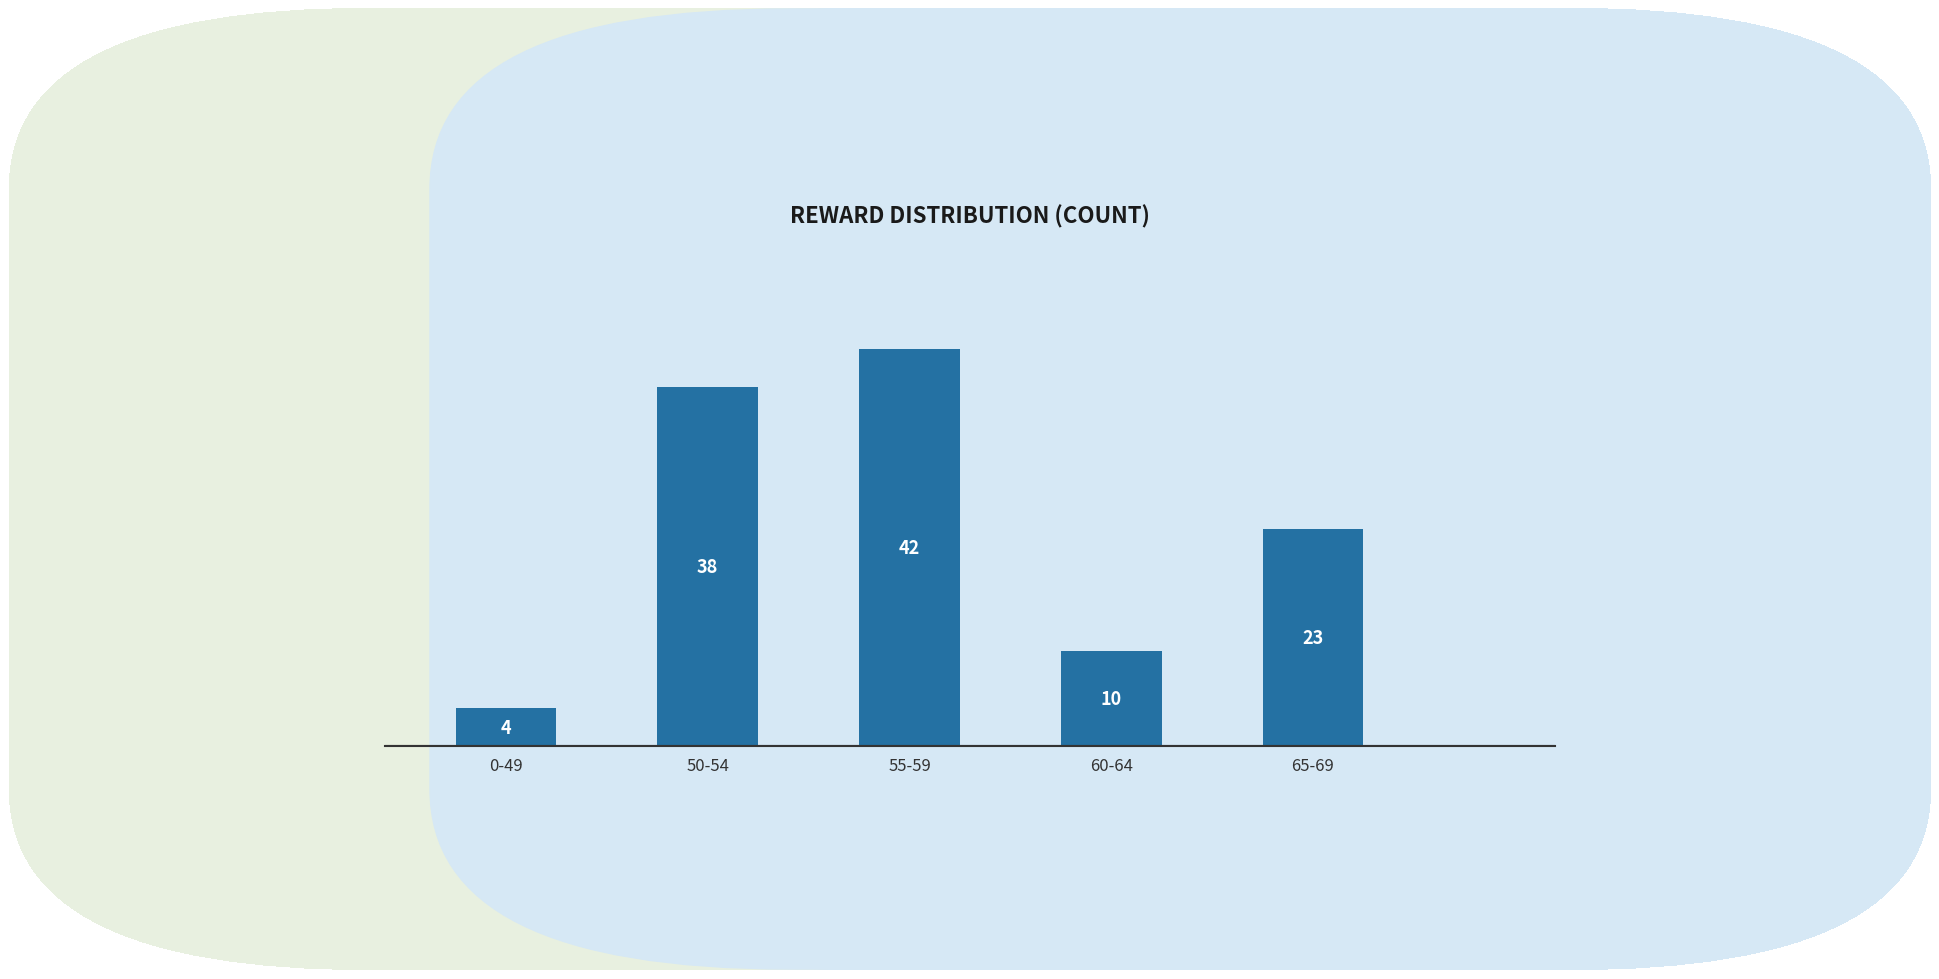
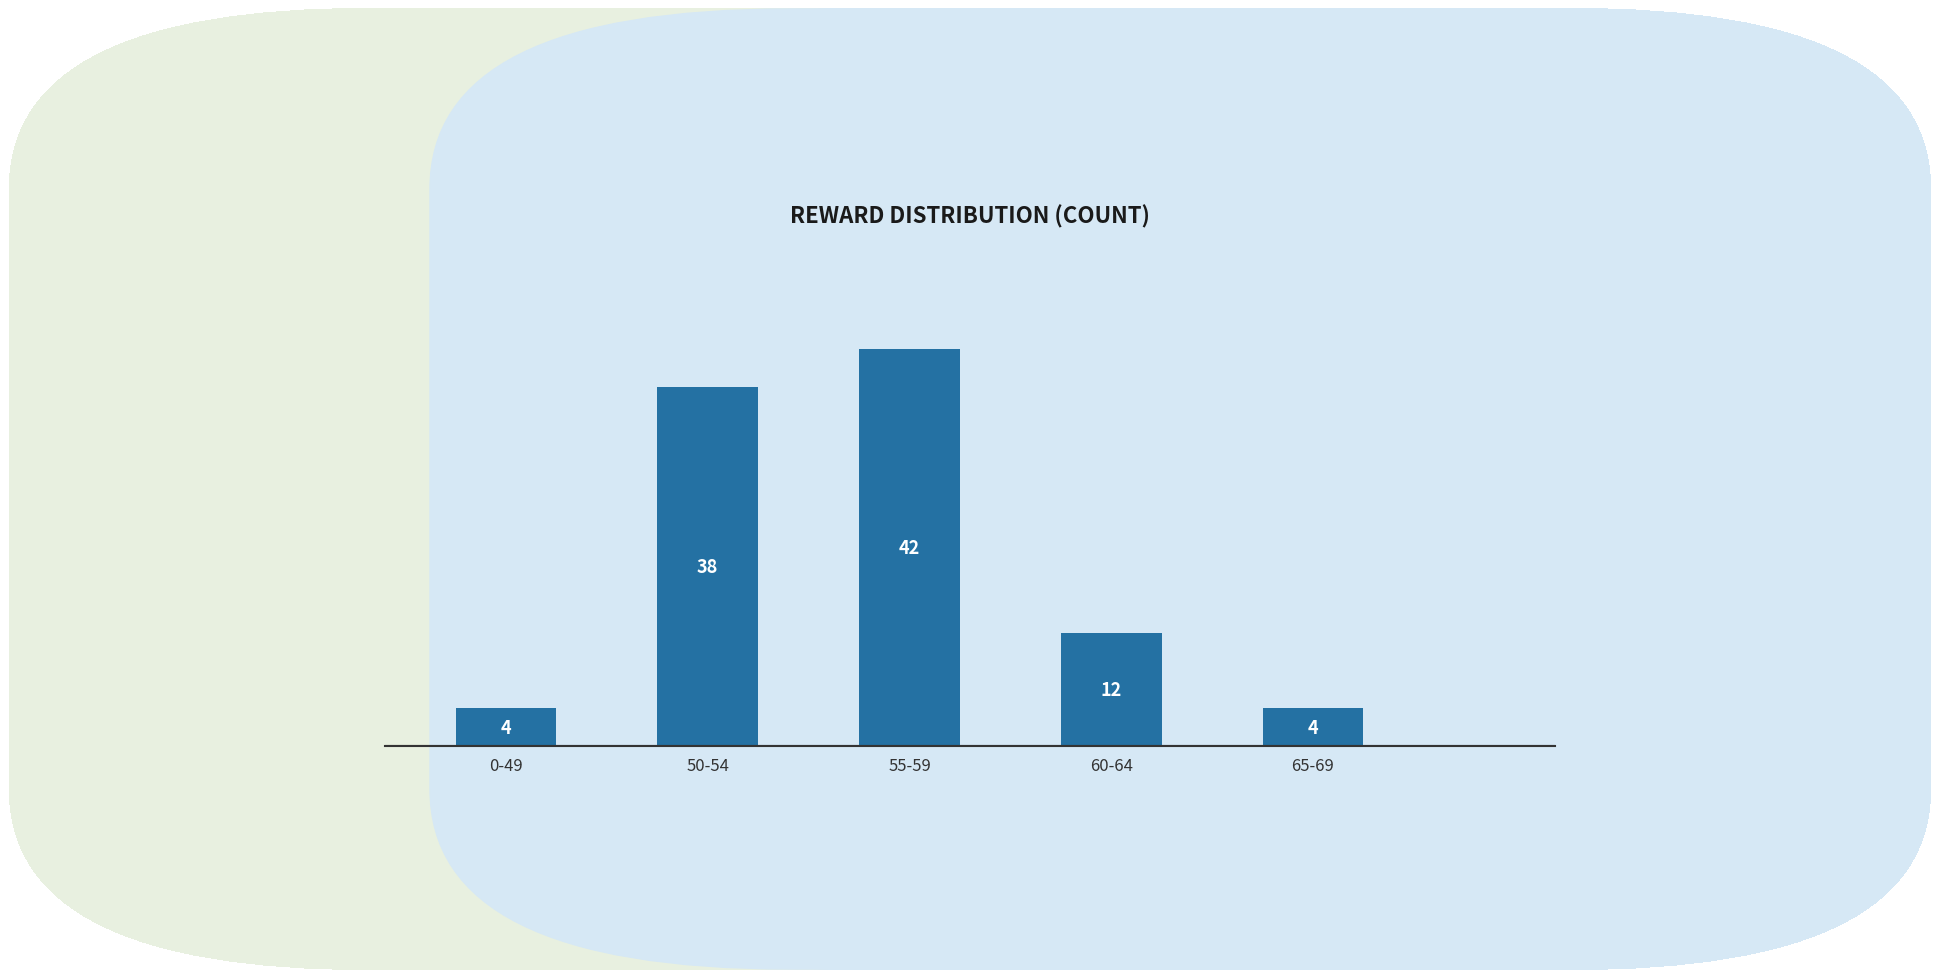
60-64: 10 -> 12
65-69: 23 -> 4
